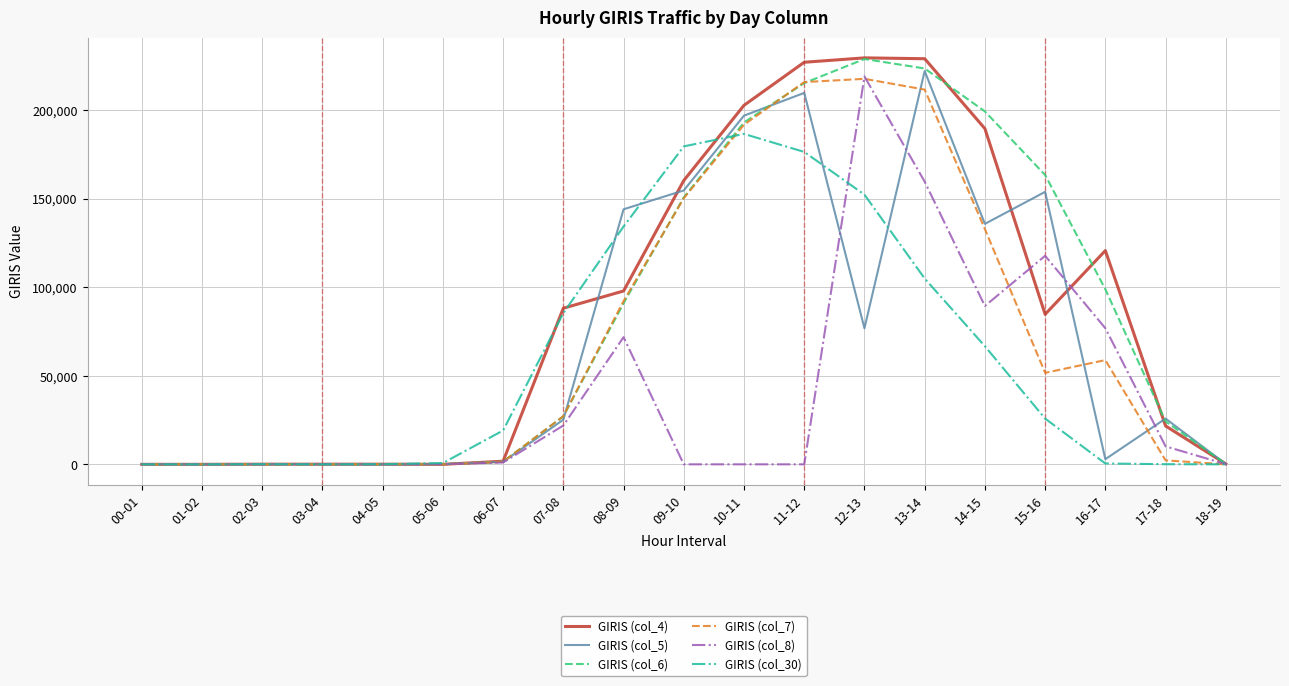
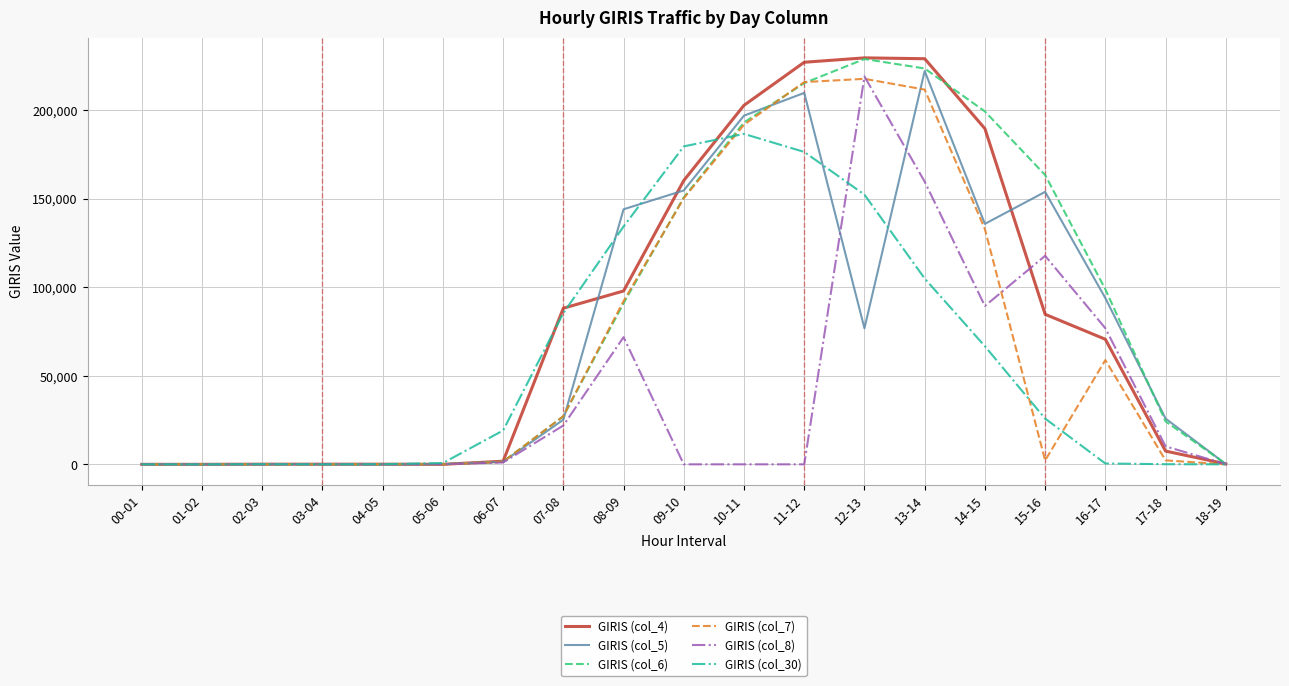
GIRIS (col_7), 15-16: 52,000 -> 2,000
GIRIS (col_4), 16-17: 121,000 -> 71,000
GIRIS (col_5), 16-17: 3,000 -> 94,000
GIRIS (col_4), 17-18: 22,000 -> 7,000
